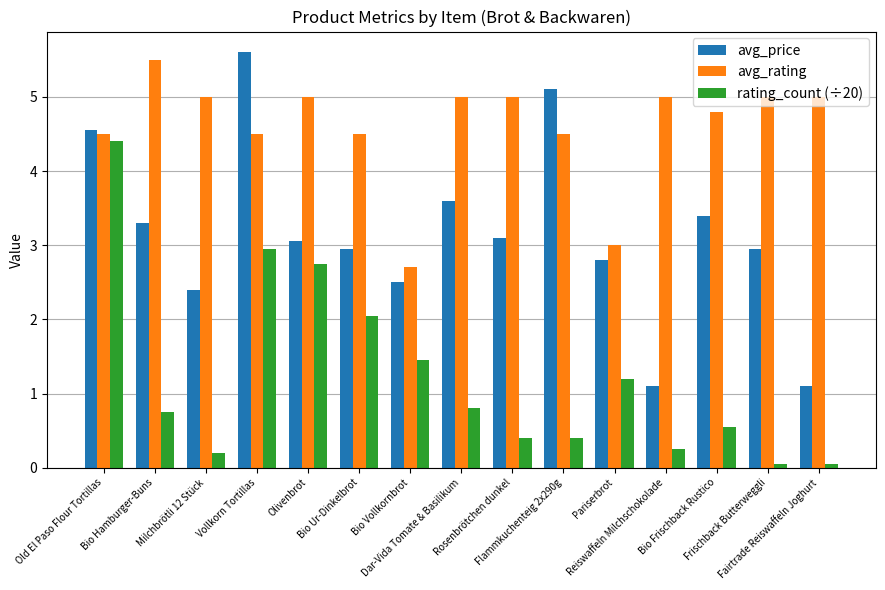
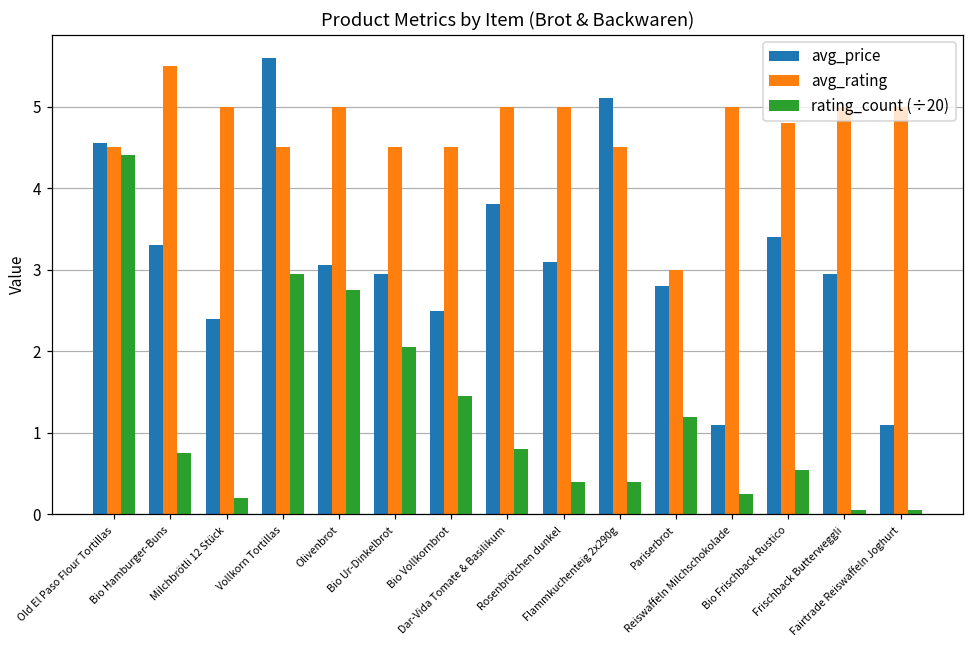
avg_rating, Bio Vollkornbrot: 2.7 -> 4.5
avg_price, Dar-Vida Tomate & Basilikum: 3.6 -> 3.8
